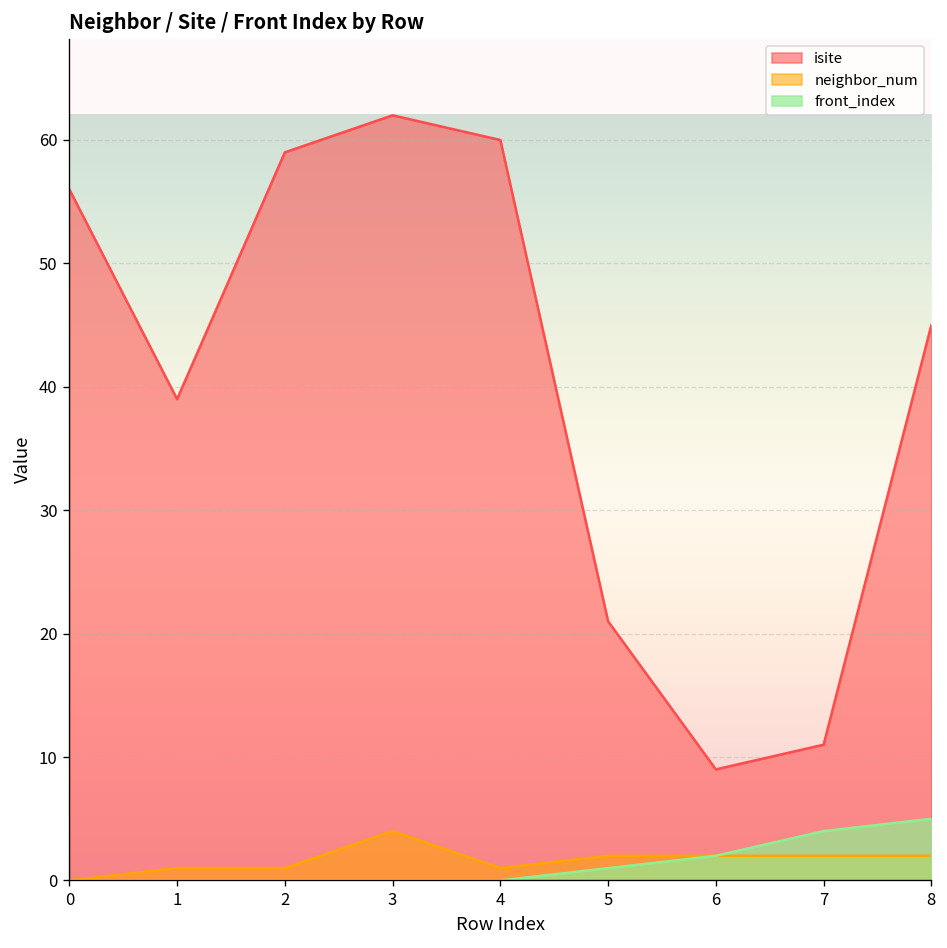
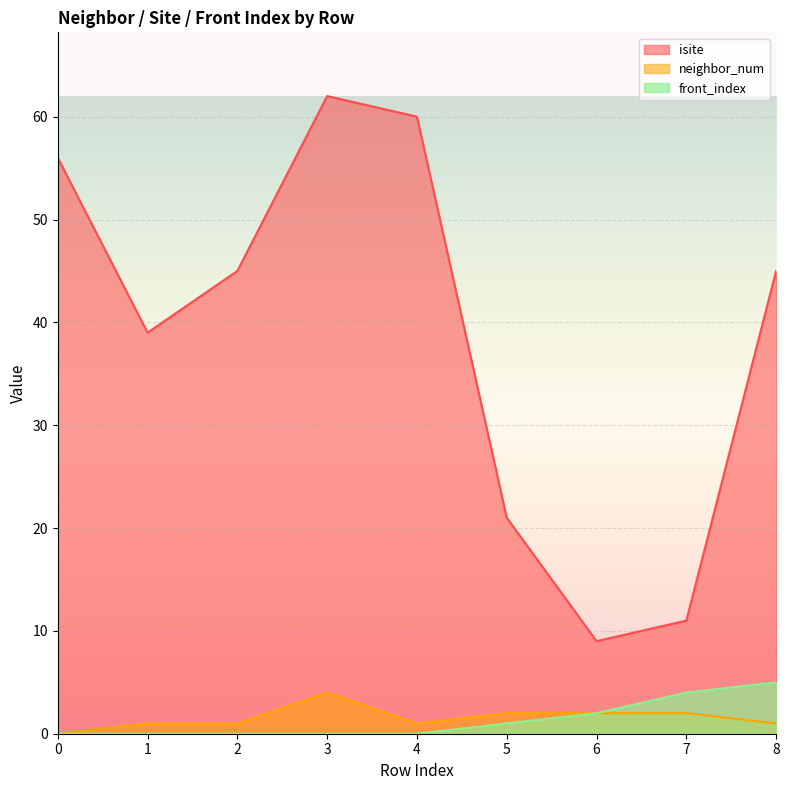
isite, 2: 59 -> 45
neighbor_num, 8: 2 -> 1
